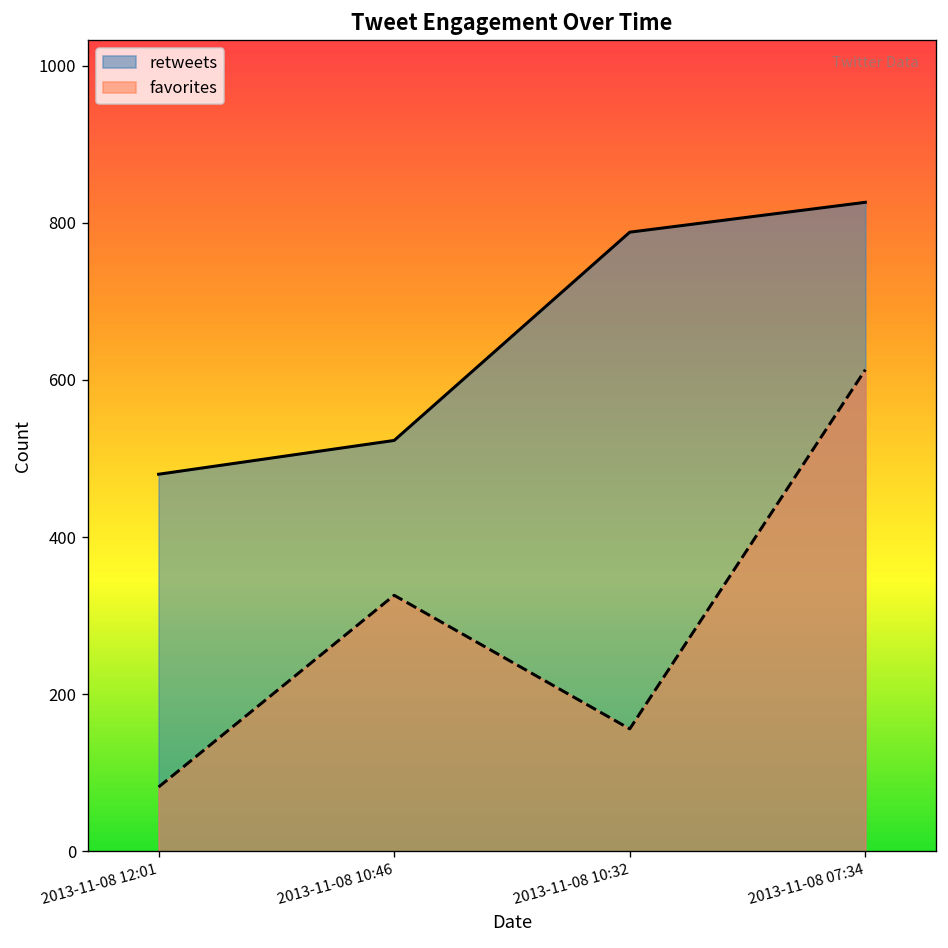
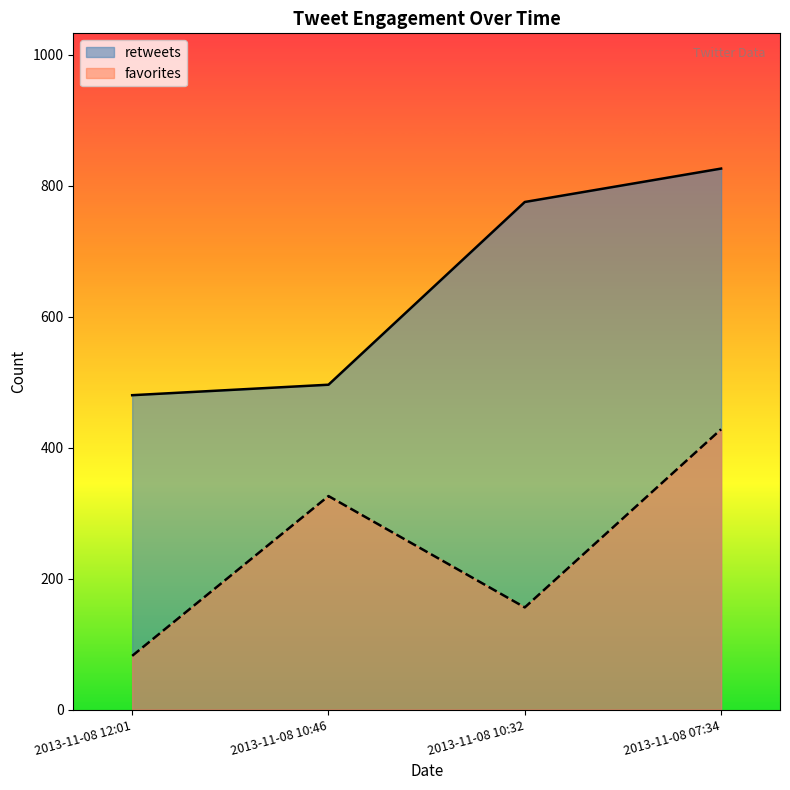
retweets, 2013-11-08 10:46: 520 -> 500
retweets, 2013-11-08 10:32: 790 -> 780
favorites, 2013-11-08 07:34: 610 -> 430
